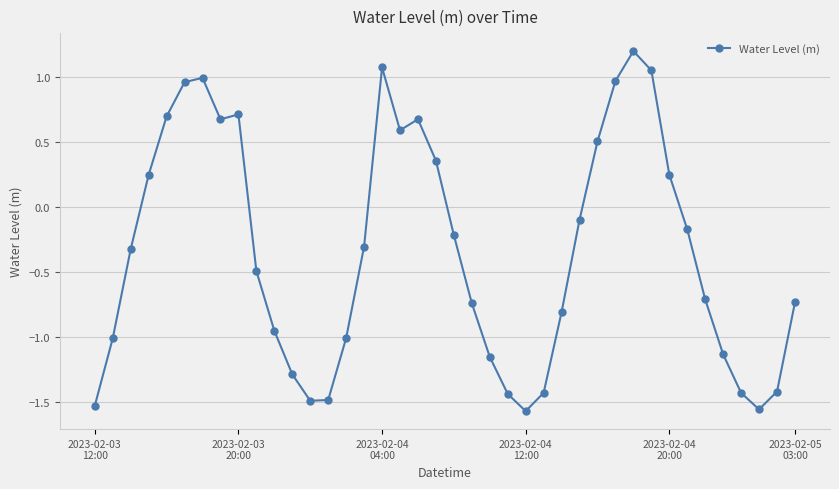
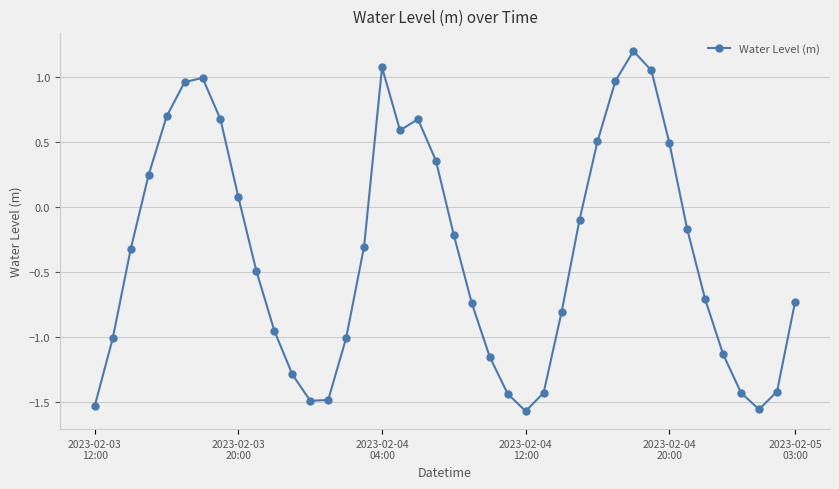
2023-02-03 20:00: 0.71 -> 0.07
2023-02-04 20:00: 0.25 -> 0.49
